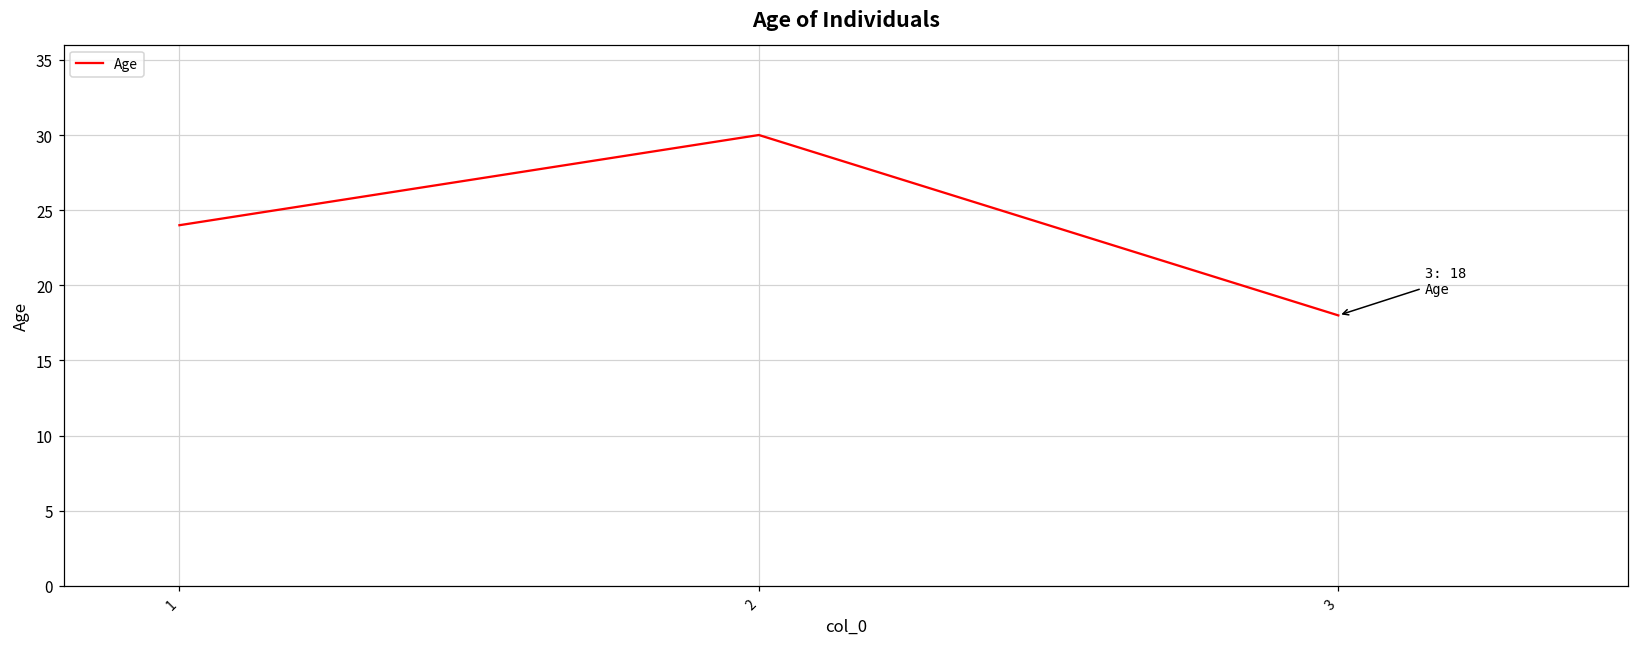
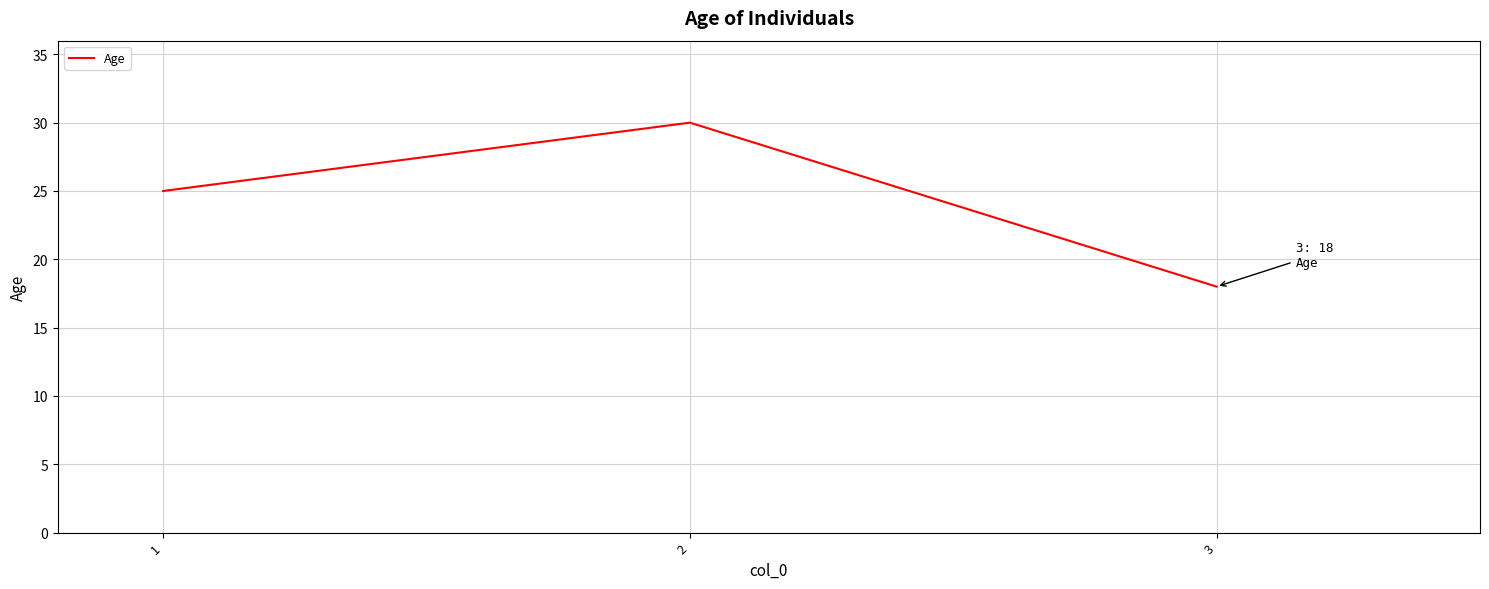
1: 24 -> 25
